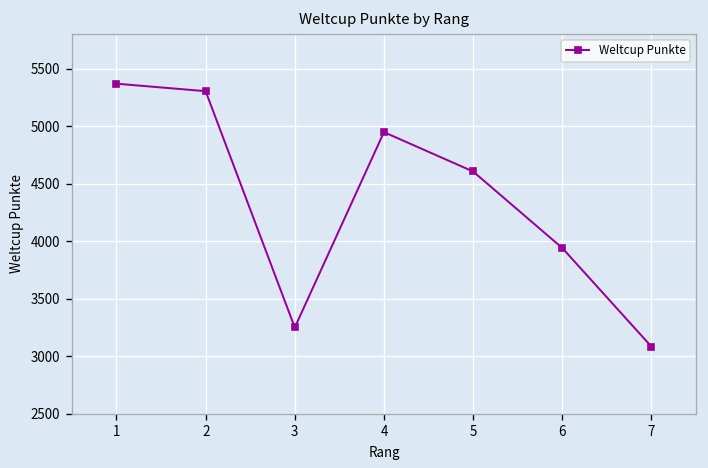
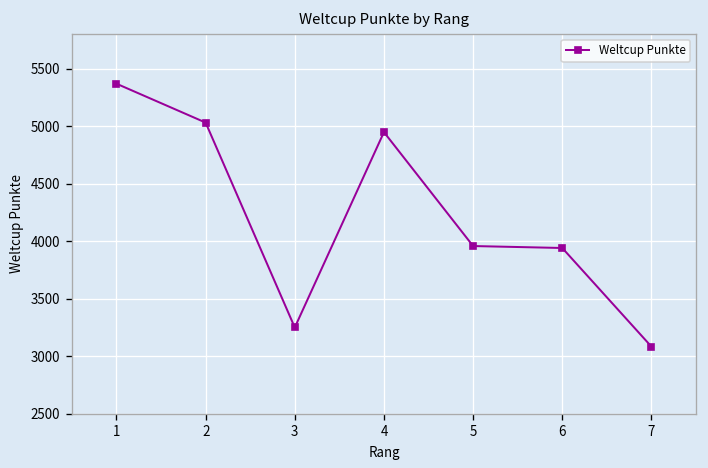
2: 5300 -> 5000
5: 4600 -> 4000
